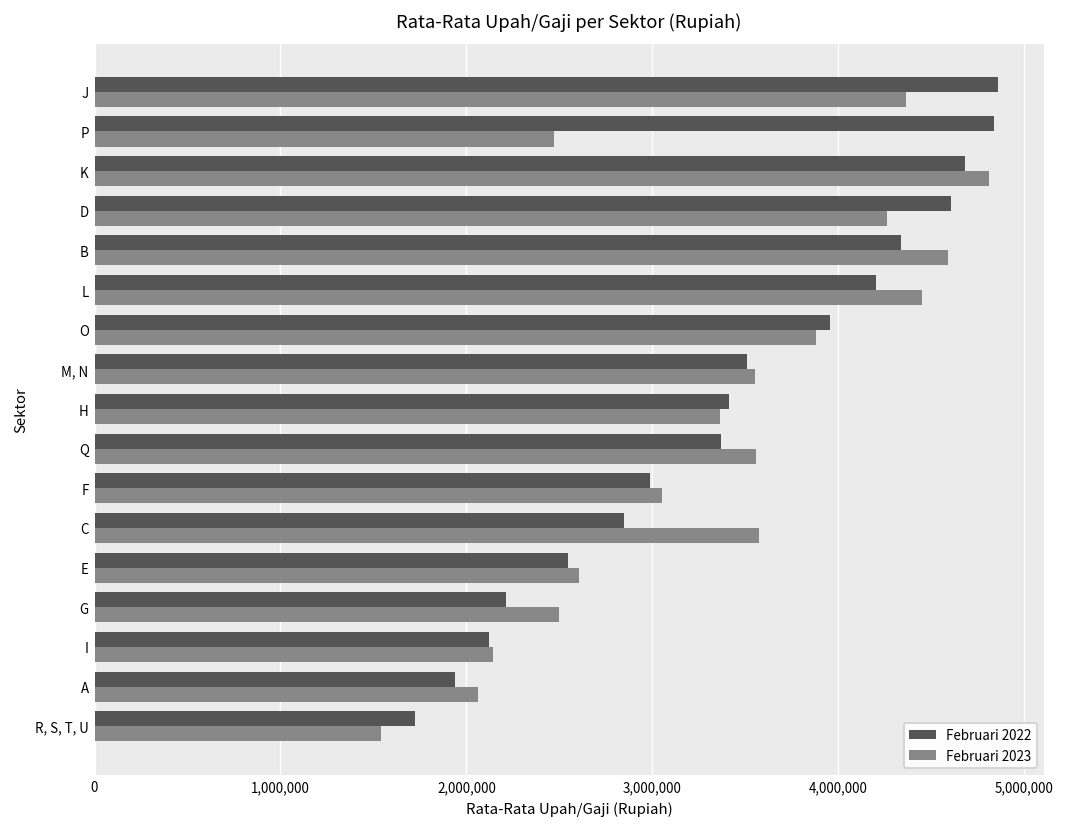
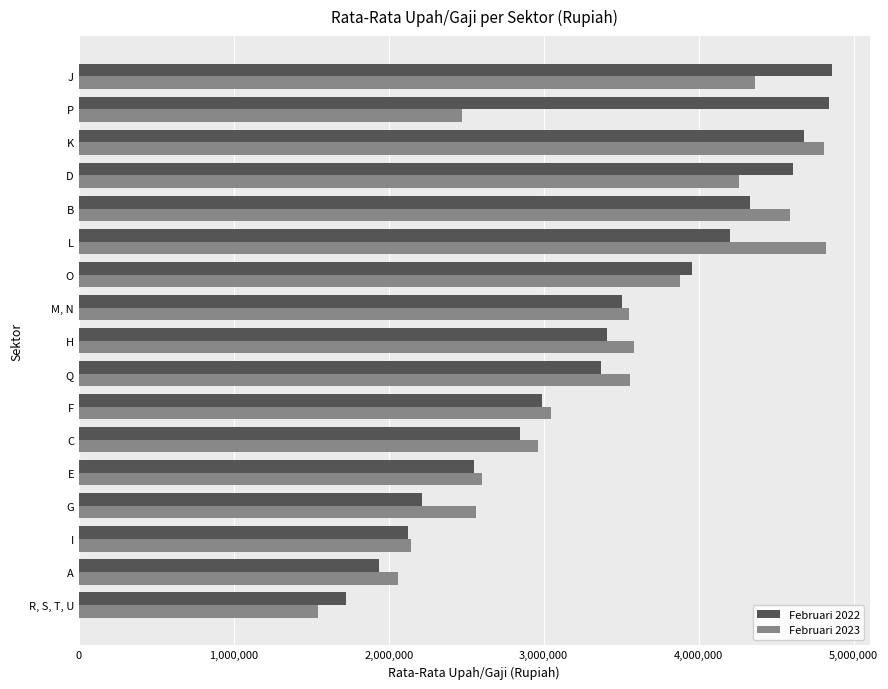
Februari 2023, L: 4,450,000 -> 4,820,000
Februari 2023, H: 3,370,000 -> 3,580,000
Februari 2023, C: 3,580,000 -> 2,960,000
Februari 2023, G: 2,500,000 -> 2,560,000
